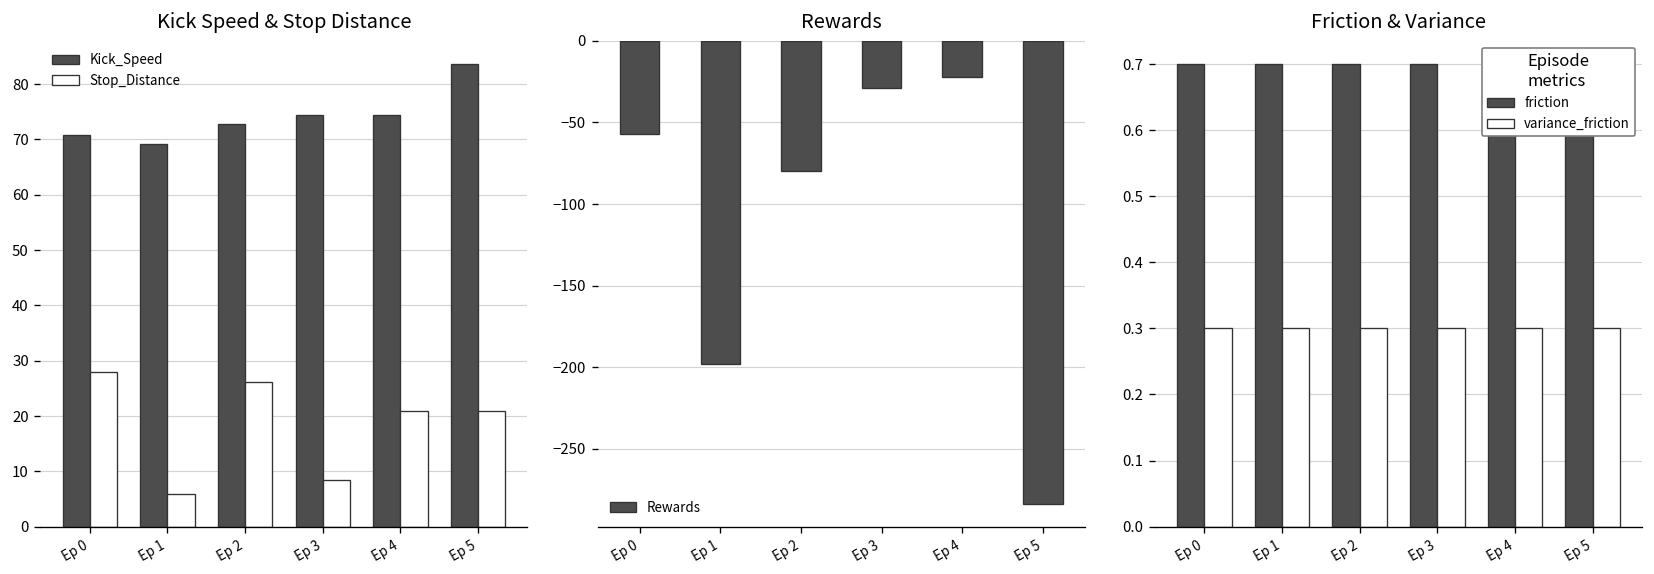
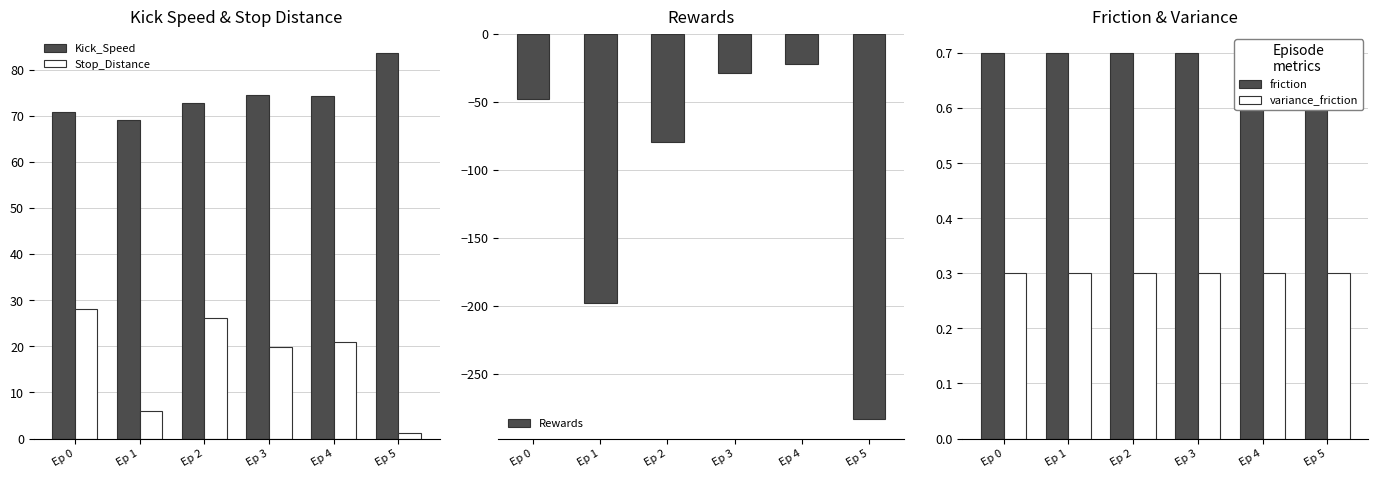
Kick Speed & Stop Distance, Stop_Distance, Ep 3: 8 -> 20
Kick Speed & Stop Distance, Stop_Distance, Ep 5: 21 -> 1
Rewards, Ep 0: -57 -> -48
